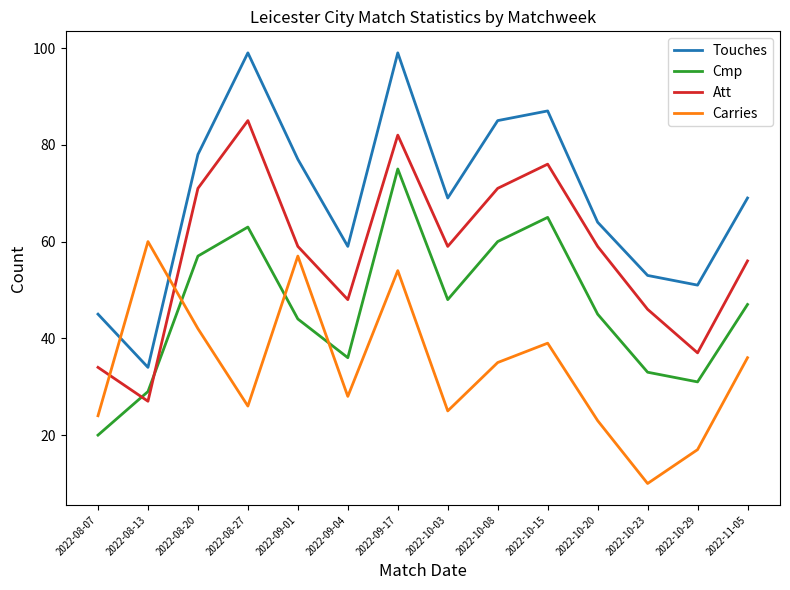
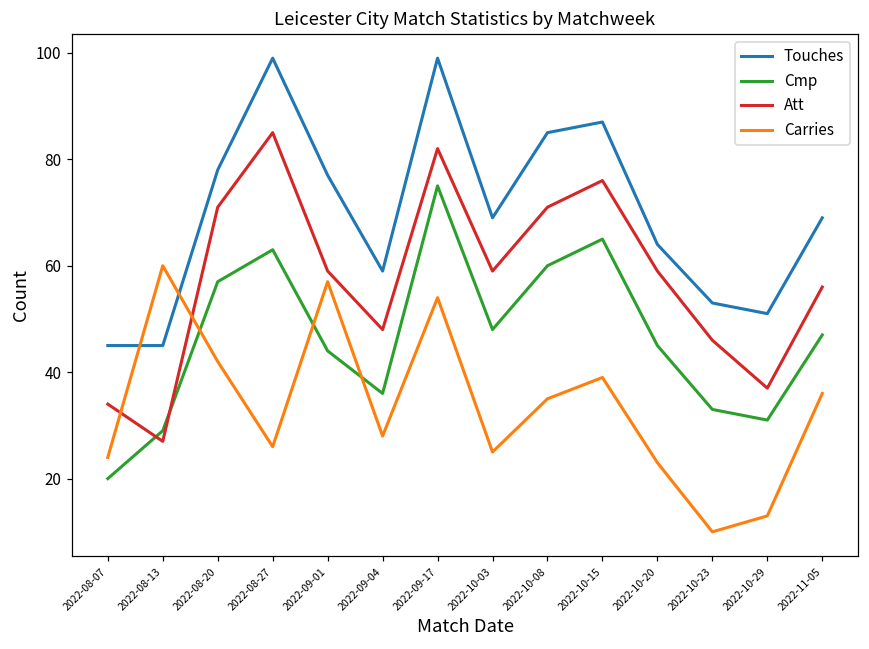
Touches, 2022-08-13: 34 -> 45
Carries, 2022-10-29: 17 -> 13
